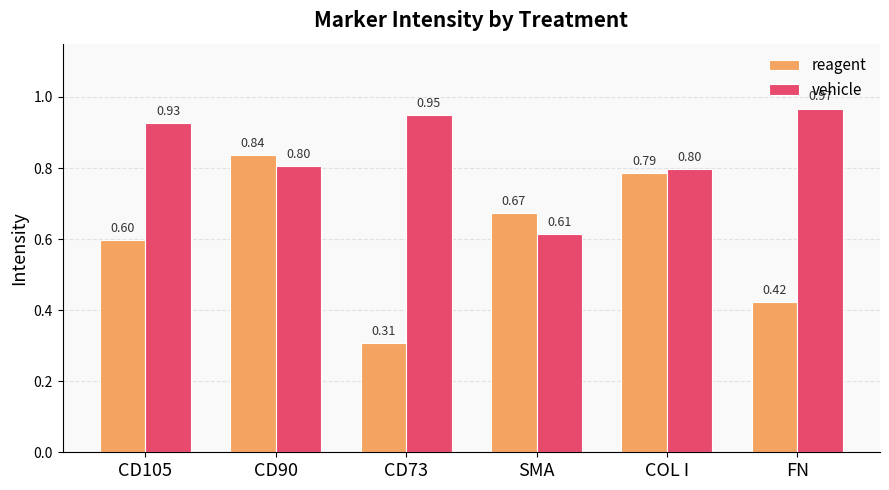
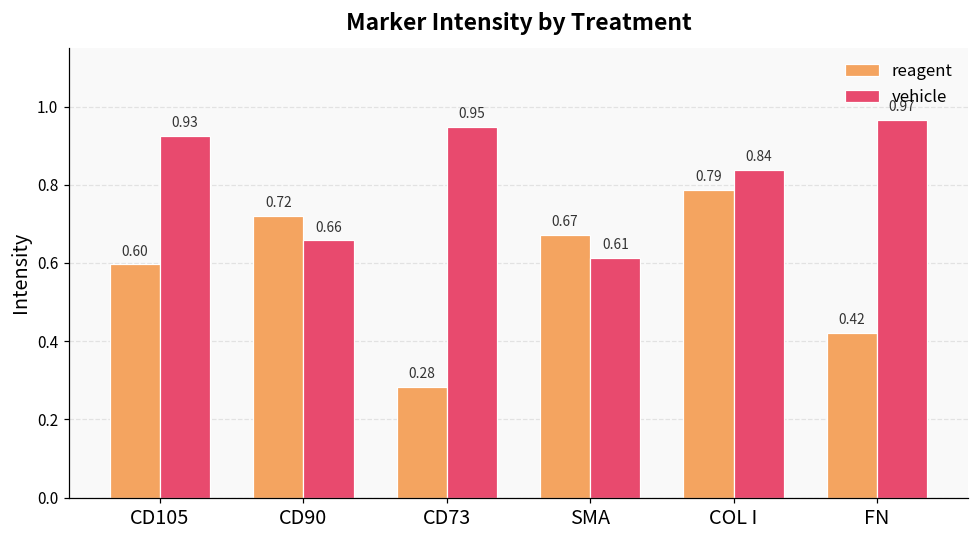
reagent, CD90: 0.84 -> 0.72
vehicle, CD90: 0.80 -> 0.66
reagent, CD73: 0.31 -> 0.28
vehicle, COL I: 0.80 -> 0.84
